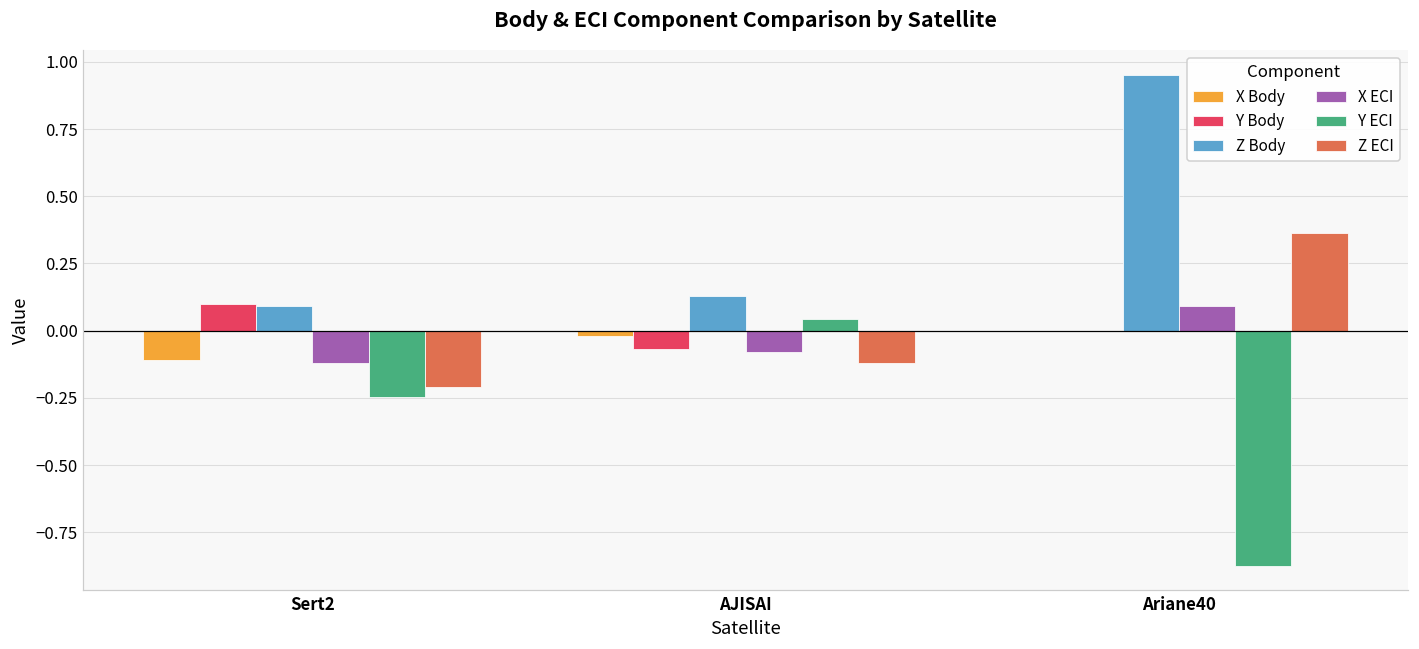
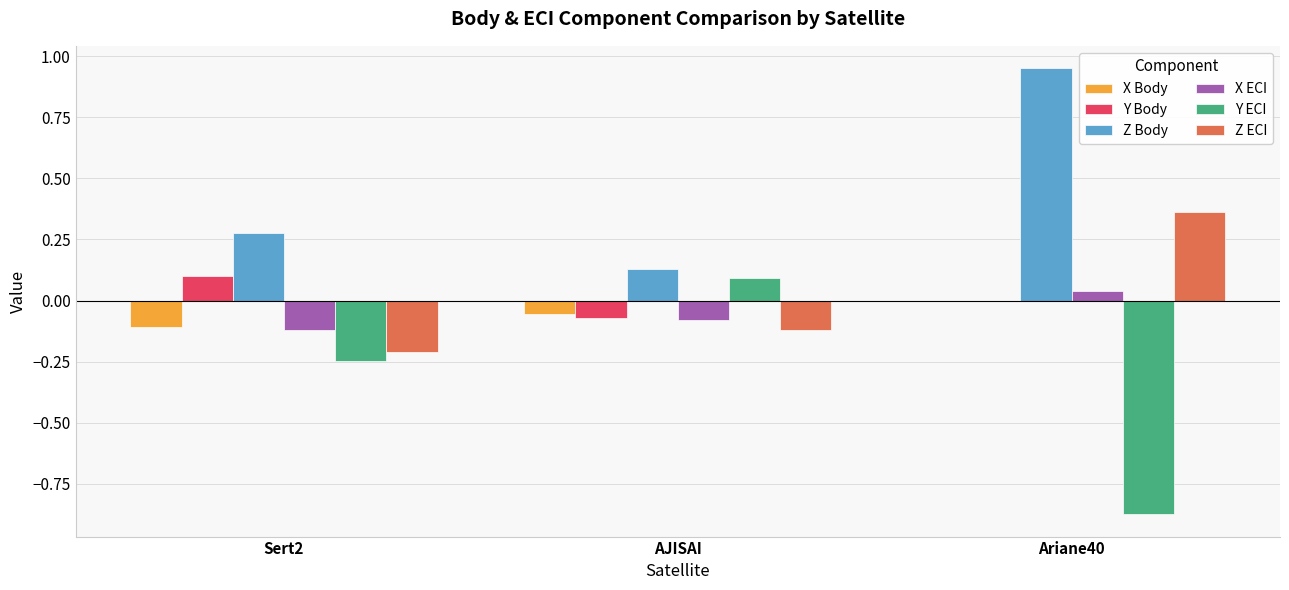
Z Body, Sert2: 0.09 -> 0.28
X Body, AJISAI: -0.02 -> -0.05
Y ECI, AJISAI: 0.05 -> 0.09
X ECI, Ariane40: 0.09 -> 0.04
